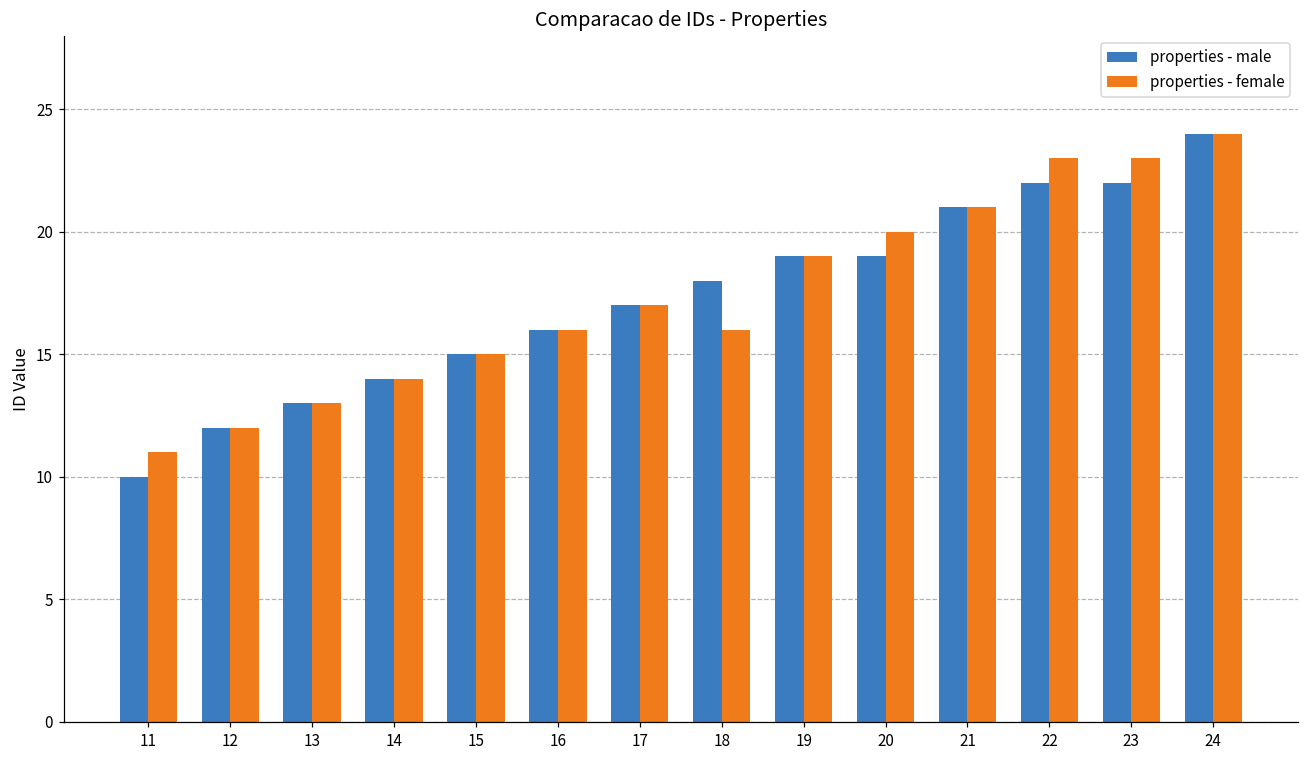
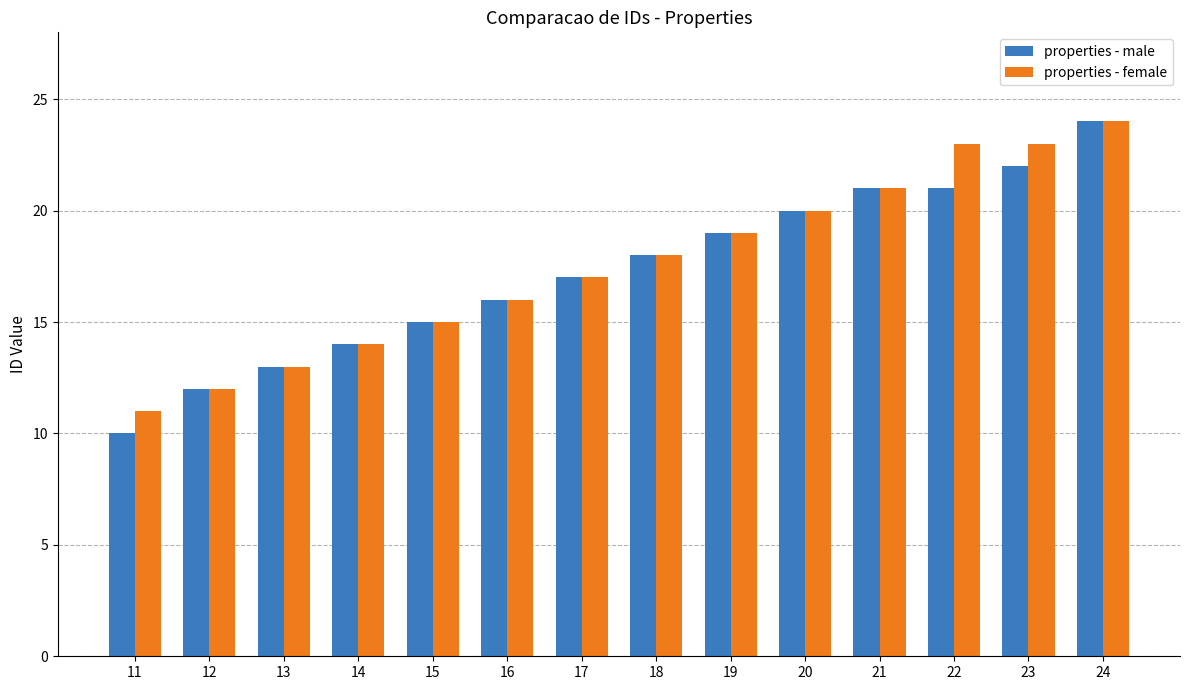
properties - female, 18: 16 -> 18
properties - male, 20: 19 -> 20
properties - male, 22: 22 -> 21
